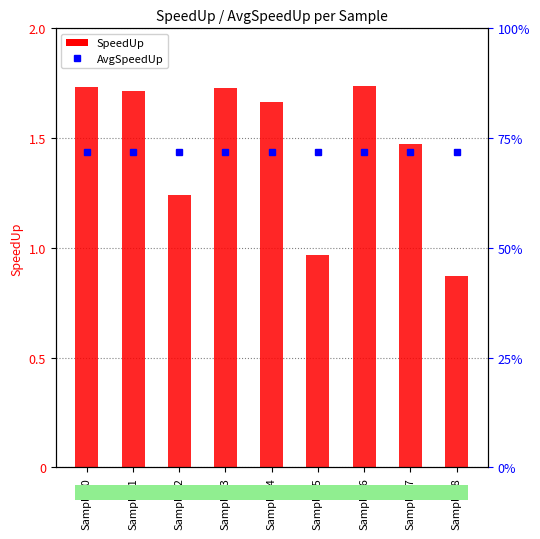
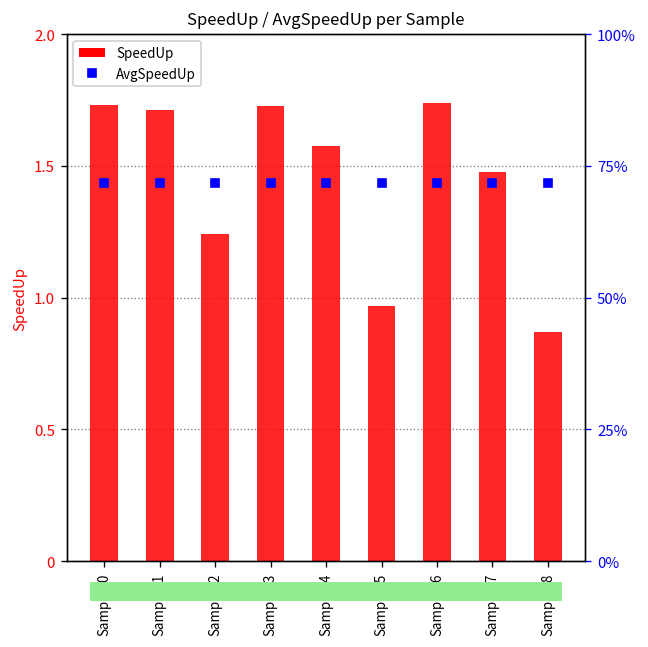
SpeedUp, Sample_4: 1.66 -> 1.57
